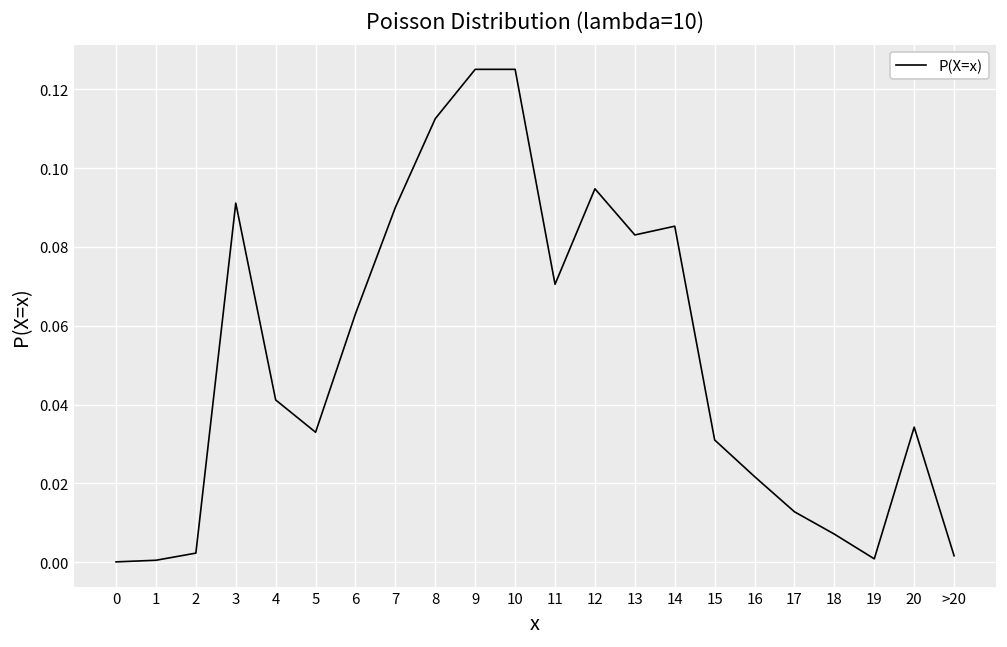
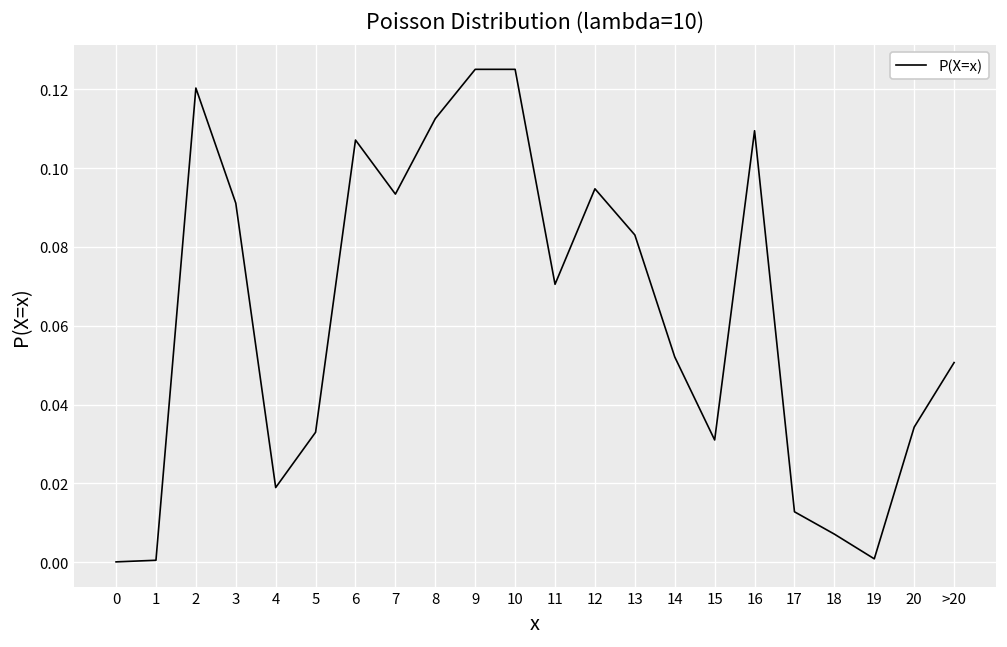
2: 0.002 -> 0.120
4: 0.041 -> 0.019
6: 0.063 -> 0.107
7: 0.090 -> 0.093
14: 0.085 -> 0.052
16: 0.022 -> 0.110
>20: 0.002 -> 0.051
